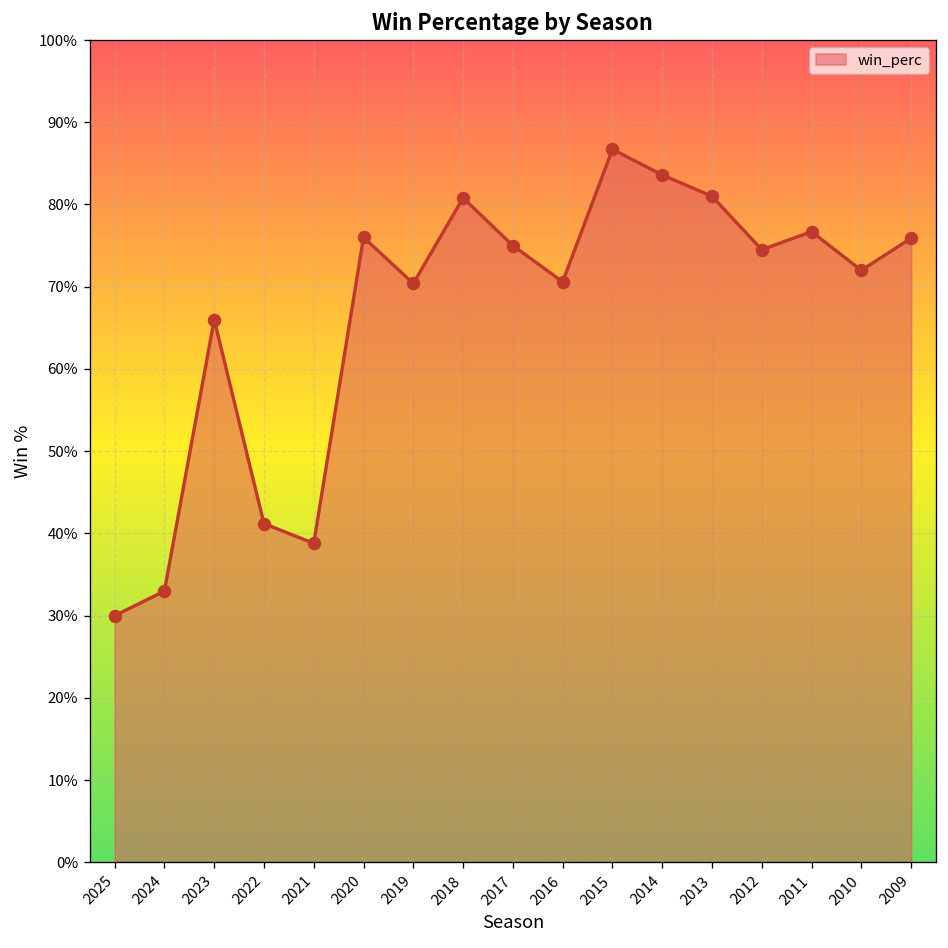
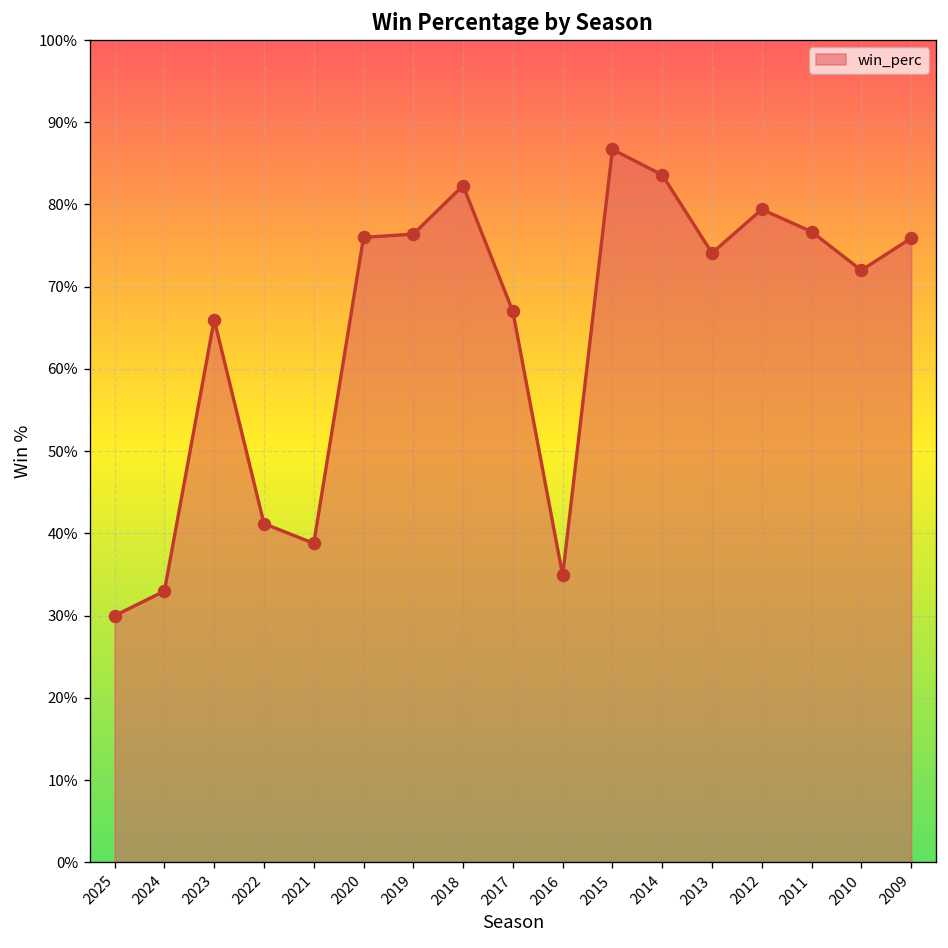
2019: 70% -> 76%
2018: 81% -> 82%
2017: 75% -> 67%
2016: 71% -> 35%
2013: 81% -> 74%
2012: 75% -> 79%
